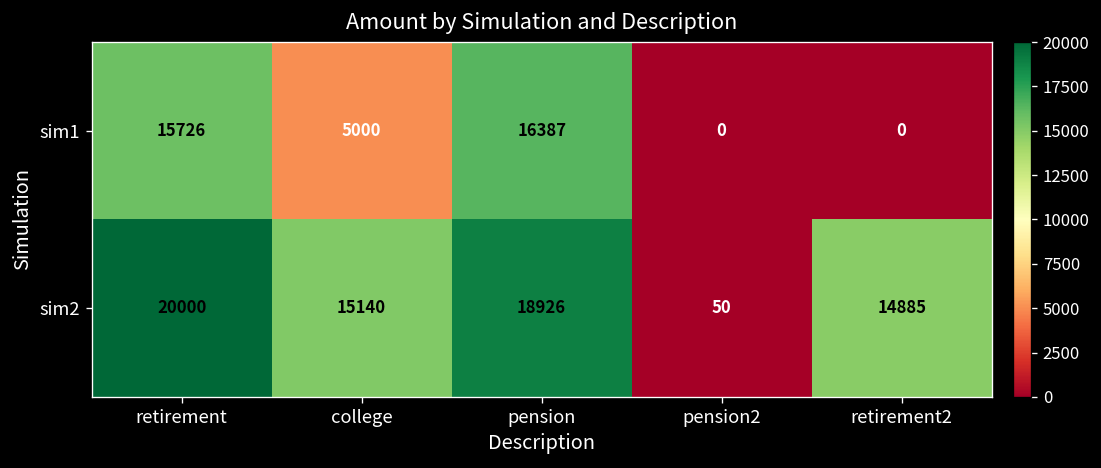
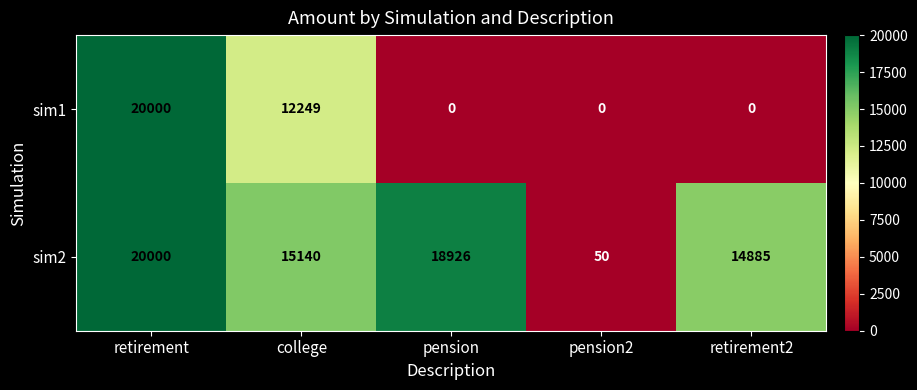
sim1, retirement: 15726 -> 20000
sim1, college: 5000 -> 12249
sim1, pension: 16387 -> 0
